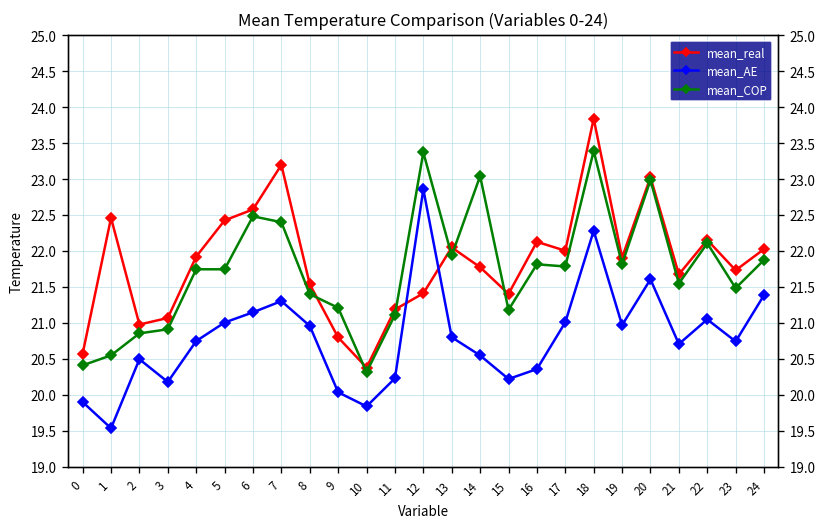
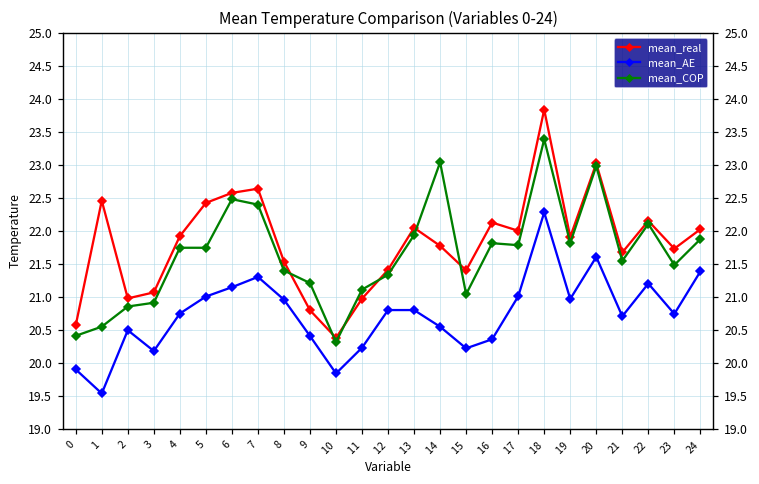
mean_real, 7: 23.2 -> 22.6
mean_AE, 9: 20.0 -> 20.4
mean_real, 11: 21.2 -> 21.0
mean_AE, 12: 22.9 -> 20.8
mean_COP, 12: 23.4 -> 21.3
mean_COP, 15: 21.2 -> 21.0
mean_AE, 22: 21.0 -> 21.2
